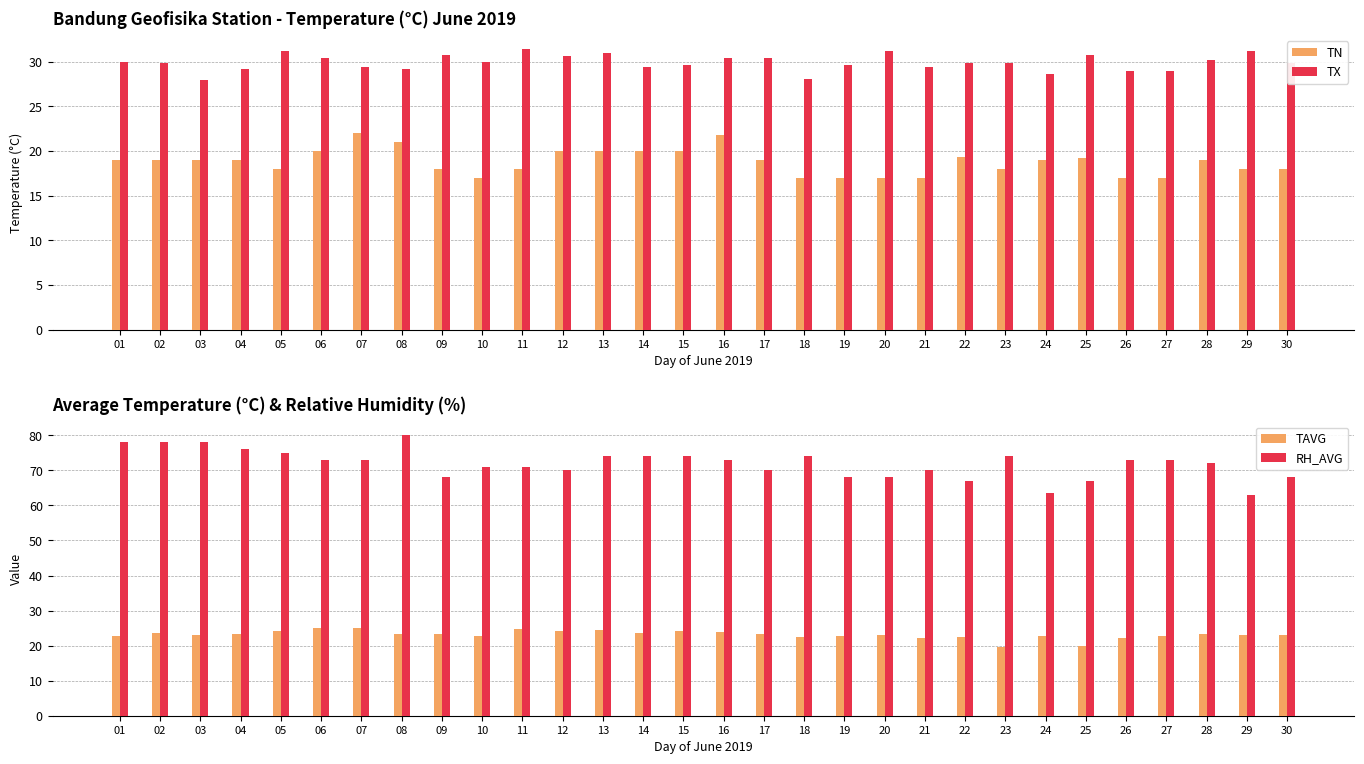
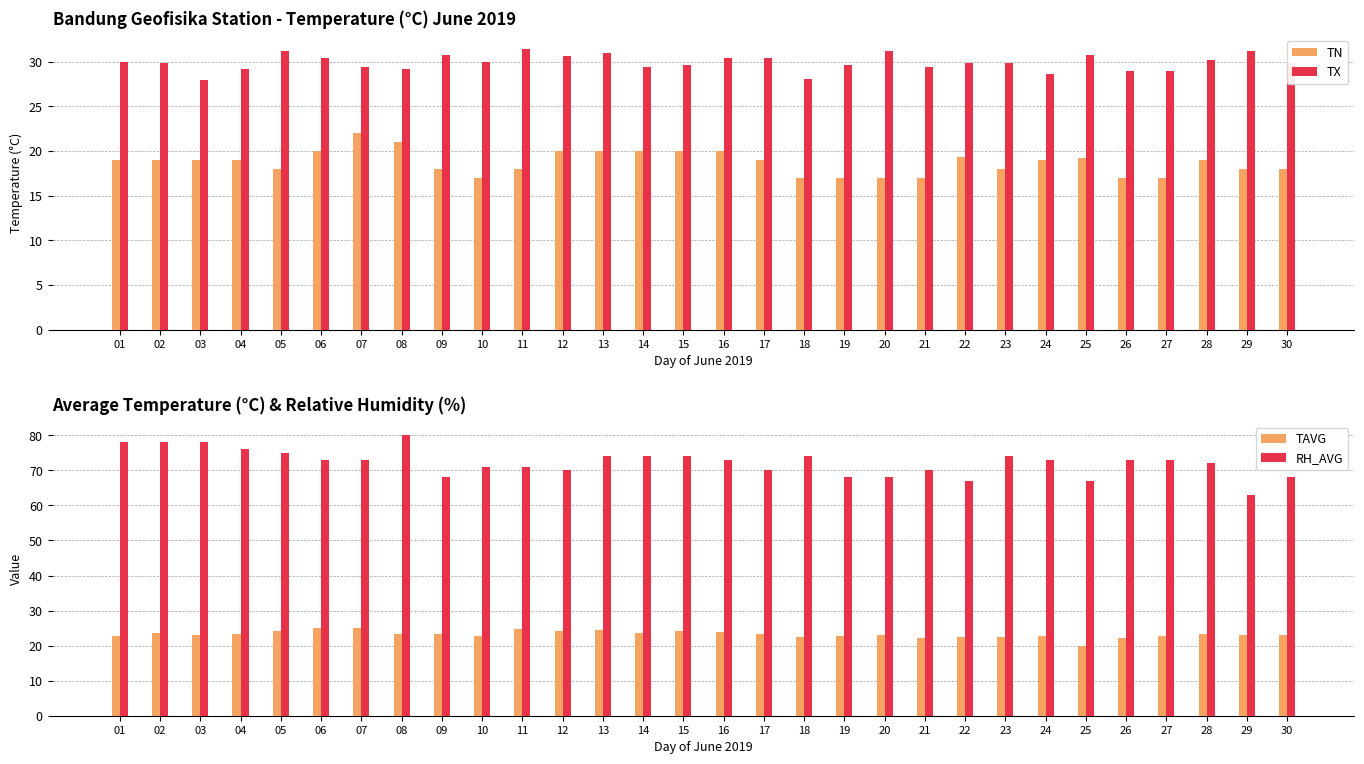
Bandung Geofisika Station - Temperature (°C) June 2019, TN, 16: 22 -> 20
Average Temperature (°C) & Relative Humidity (%), TAVG, 23: 20 -> 23
Average Temperature (°C) & Relative Humidity (%), RH_AVG, 24: 64 -> 73
